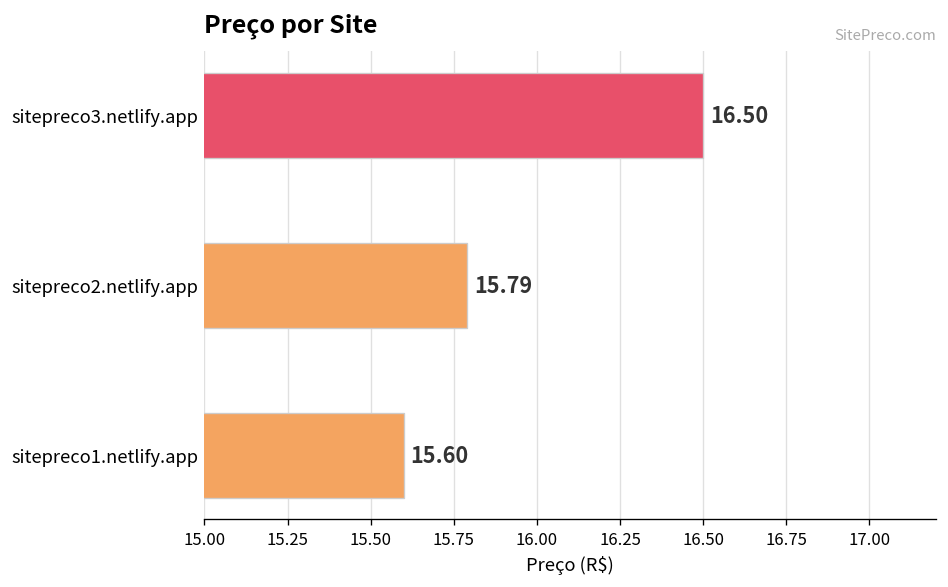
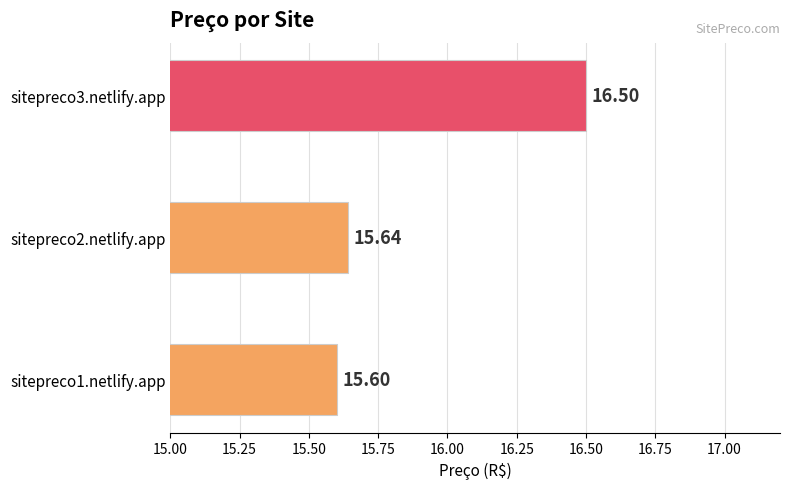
sitepreco2.netlify.app: 15.79 -> 15.64
